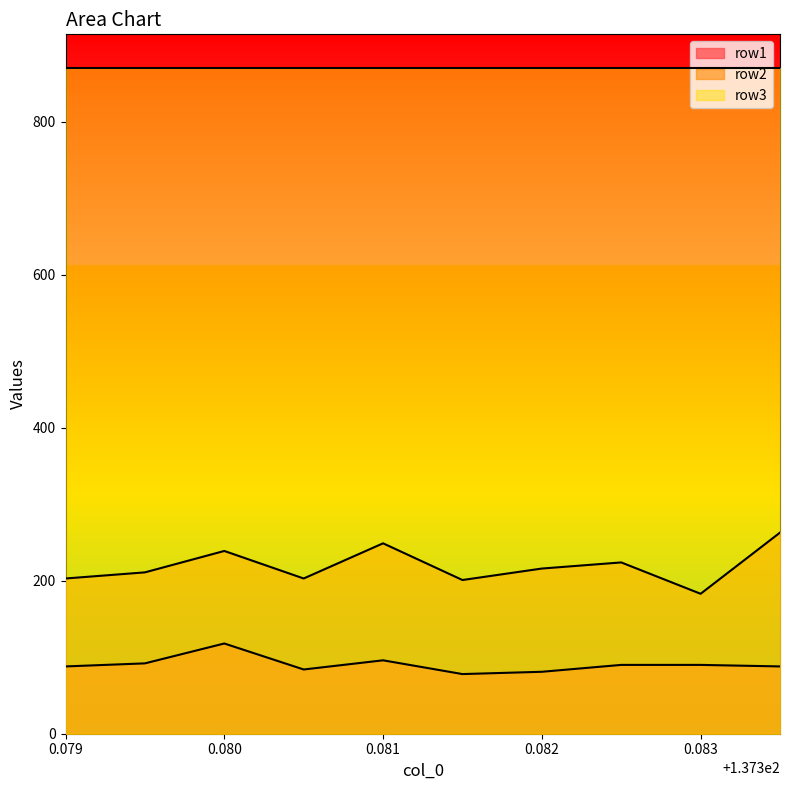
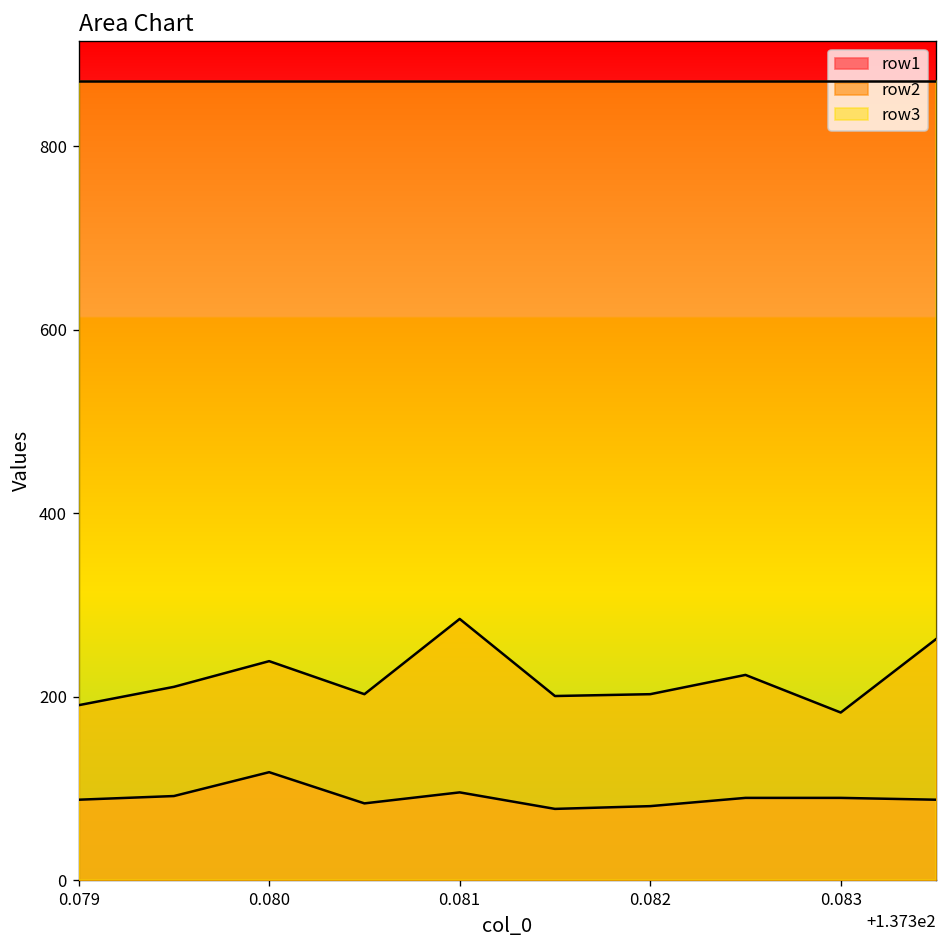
row2, 0.079: 200 -> 190
row2, 0.081: 250 -> 290
row2, 0.082: 220 -> 200
